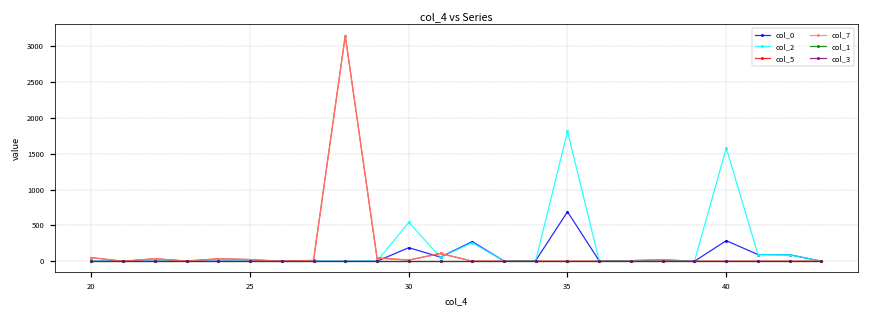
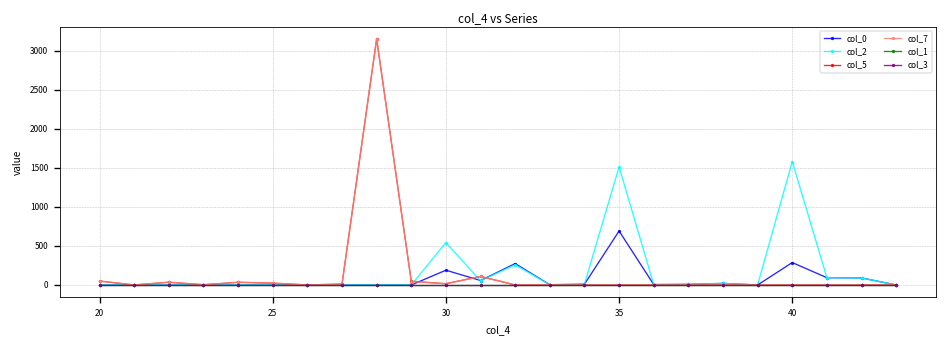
col_2, 35: 1800 -> 1500
